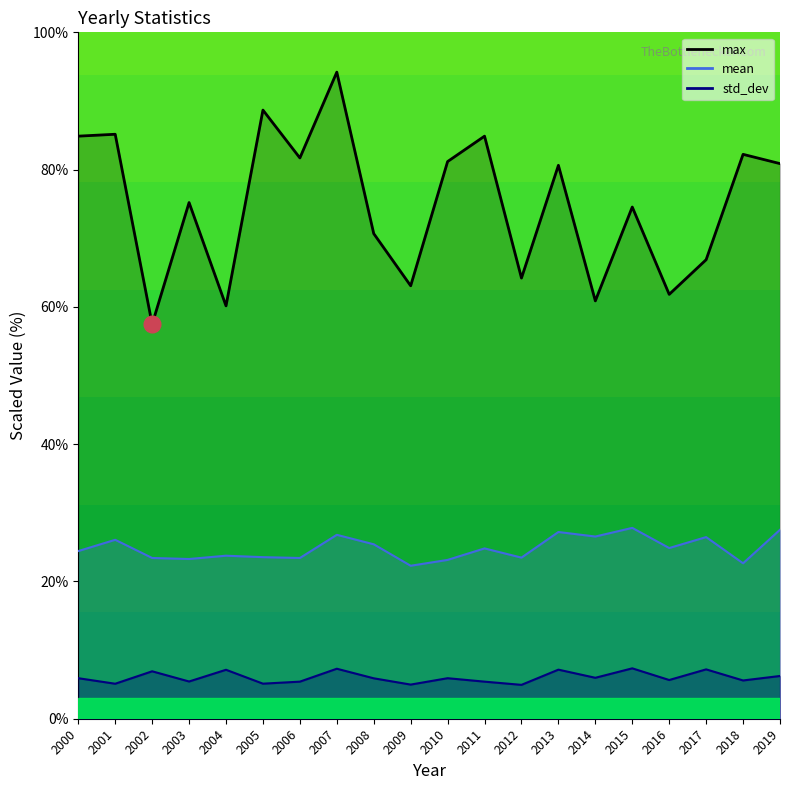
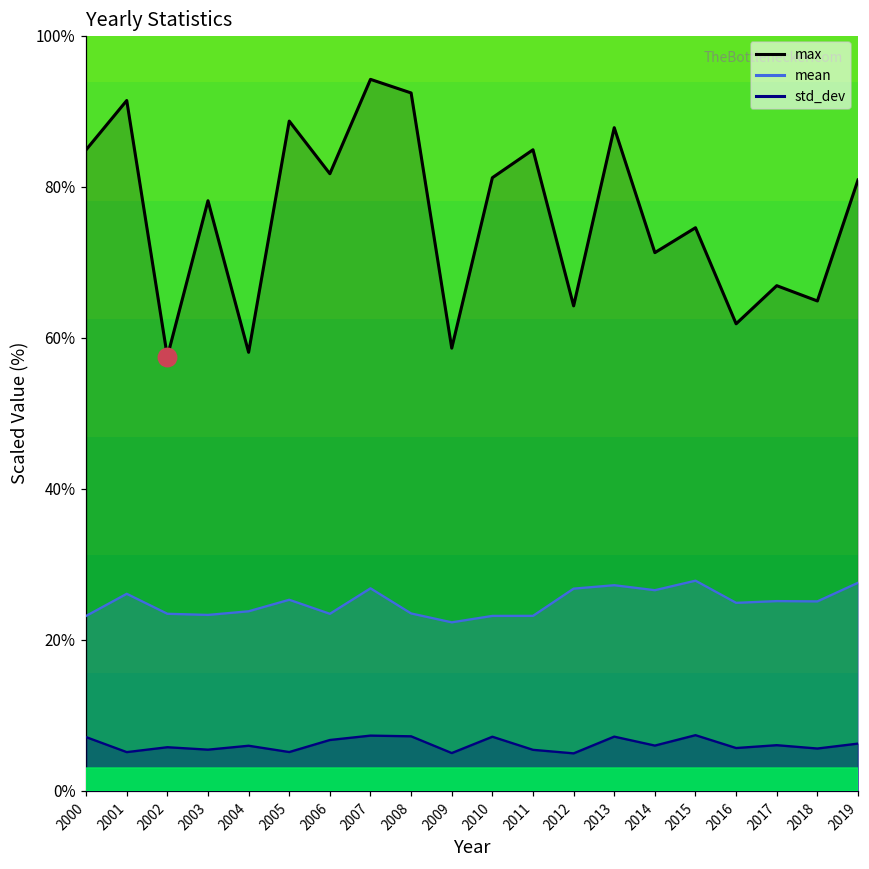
mean, 2000: 24% -> 23%
std_dev, 2000: 6% -> 7%
max, 2001: 85% -> 91%
std_dev, 2002: 7% -> 6%
max, 2003: 75% -> 78%
max, 2004: 60% -> 58%
std_dev, 2004: 7% -> 6%
mean, 2005: 24% -> 25%
std_dev, 2006: 5% -> 7%
max, 2008: 71% -> 92%
mean, 2008: 25% -> 23%
std_dev, 2008: 6% -> 7%
max, 2009: 63% -> 59%
std_dev, 2010: 6% -> 7%
mean, 2011: 25% -> 23%
mean, 2012: 23% -> 27%
max, 2013: 81% -> 88%
max, 2014: 61% -> 71%
mean, 2017: 26% -> 25%
std_dev, 2017: 7% -> 6%
max, 2018: 82% -> 65%
mean, 2018: 23% -> 25%
